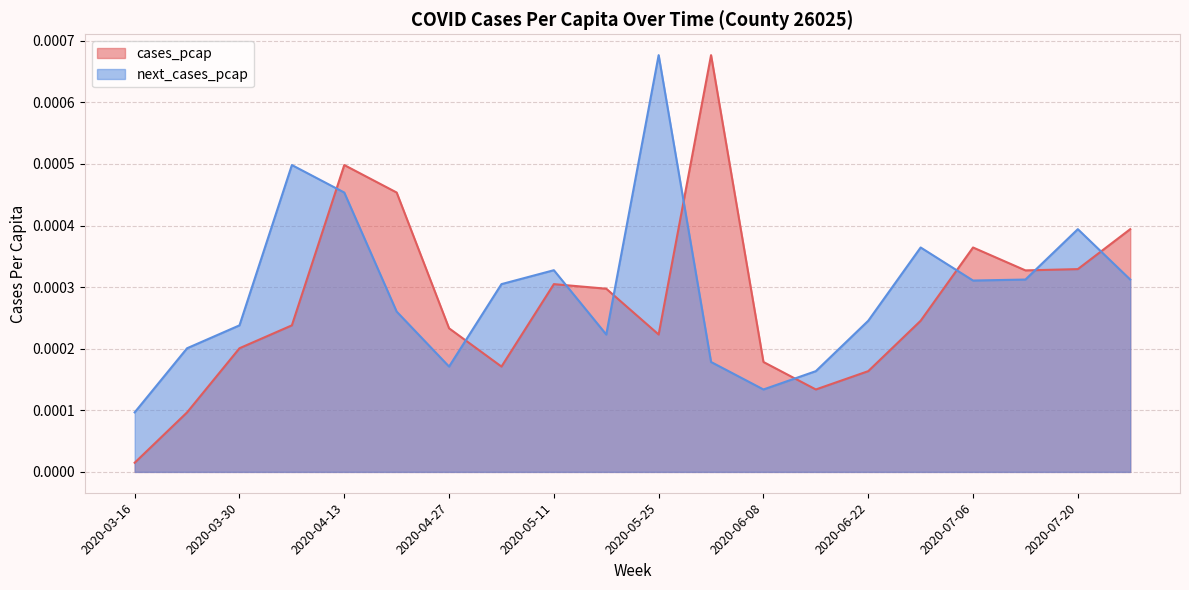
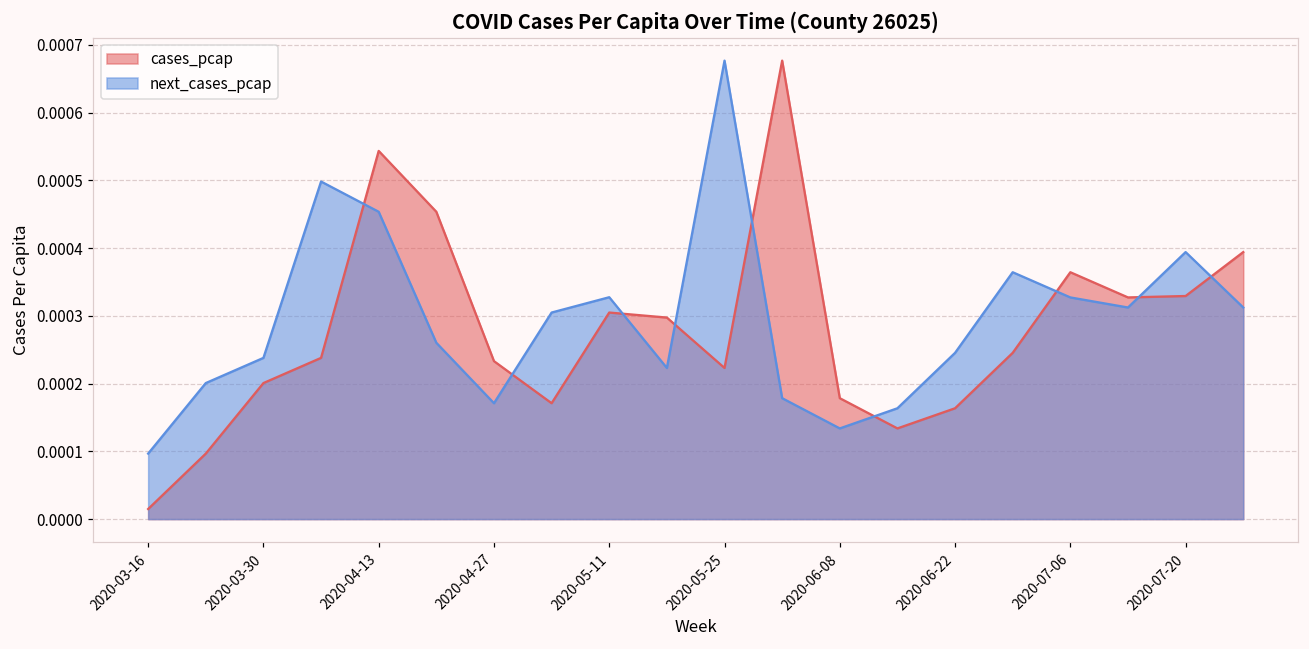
cases_pcap, 2020-04-13: 0.00050 -> 0.00054
next_cases_pcap, 2020-07-06: 0.00031 -> 0.00033
